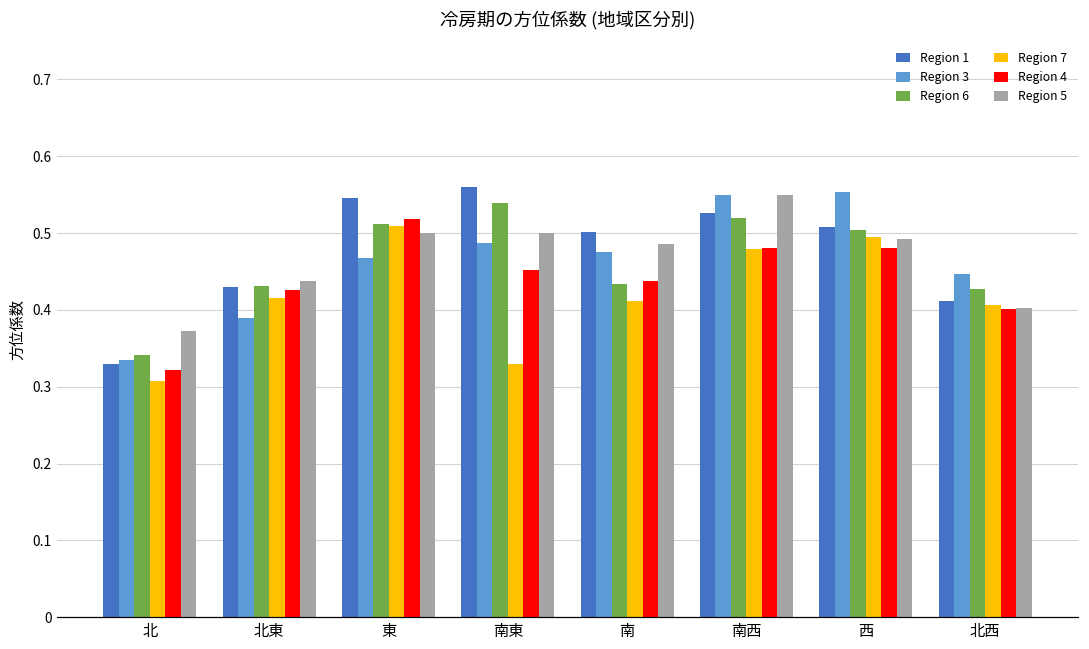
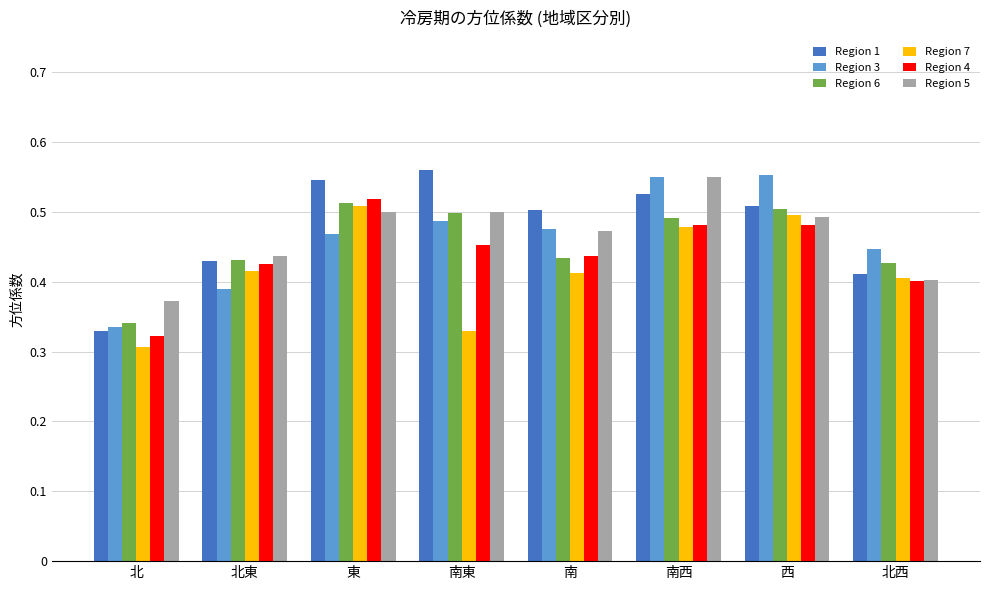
Region 6, 南東: 0.54 -> 0.50
Region 5, 南: 0.49 -> 0.47
Region 6, 南西: 0.52 -> 0.49
